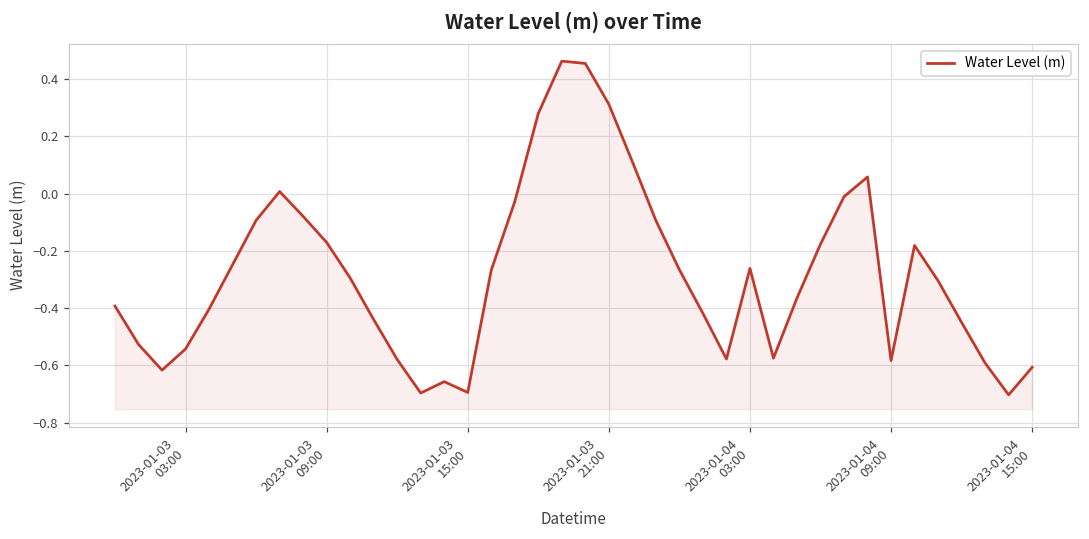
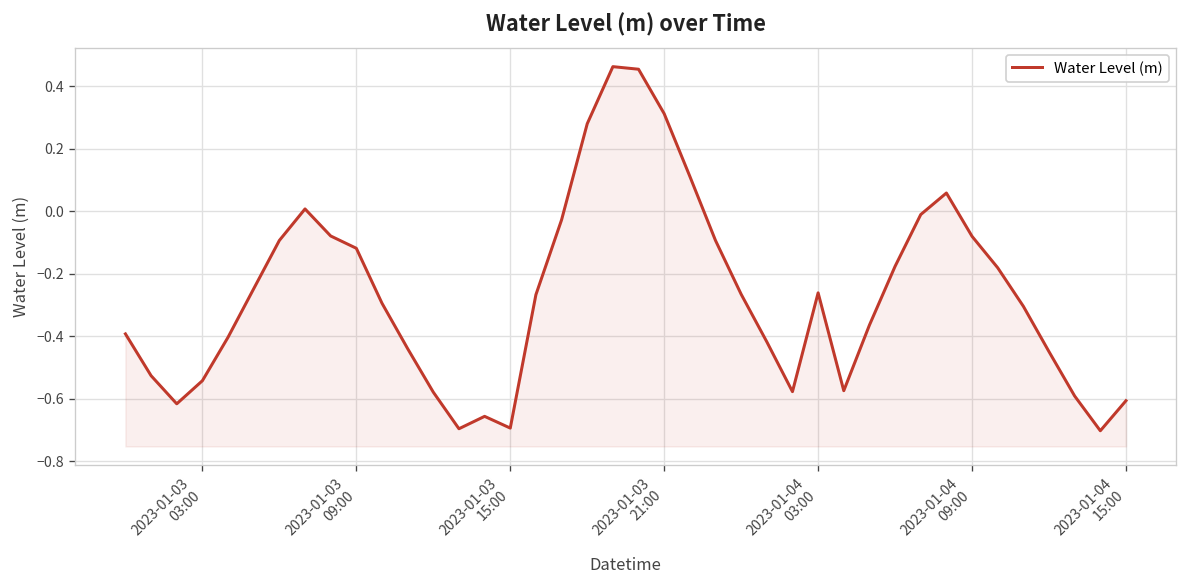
2023-01-03 09:00: -0.17 -> -0.12
2023-01-04 09:00: -0.58 -> -0.08
